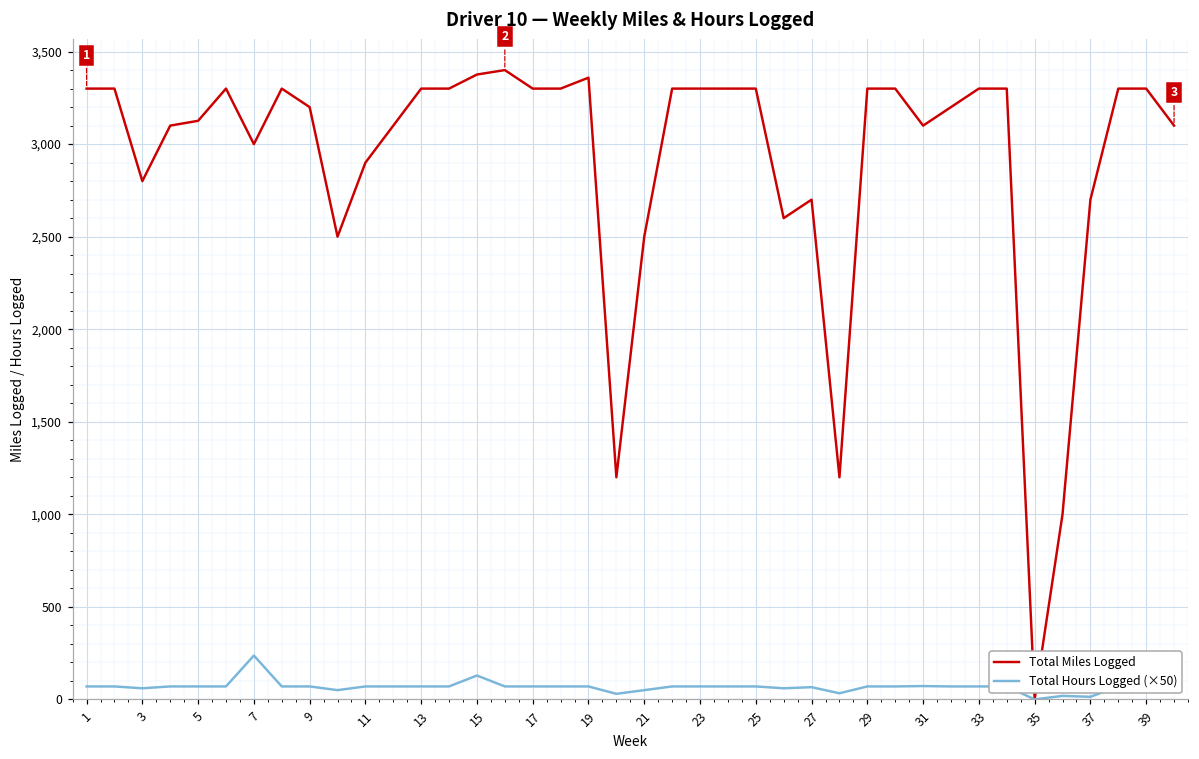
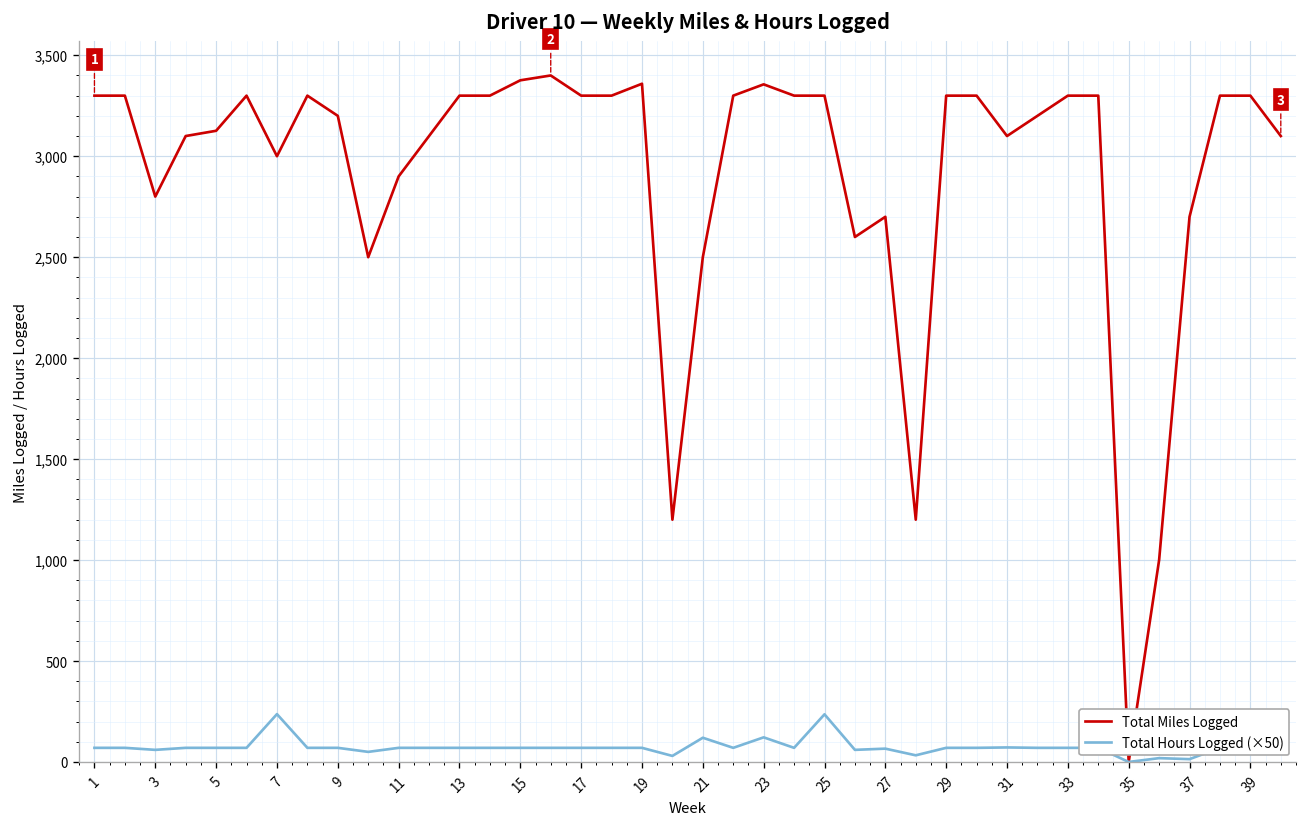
Total Hours Logged (×50), 15: 130 -> 70
Total Hours Logged (×50), 21: 50 -> 120
Total Miles Logged, 23: 3,300 -> 3,360
Total Hours Logged (×50), 23: 70 -> 120
Total Hours Logged (×50), 25: 70 -> 240
